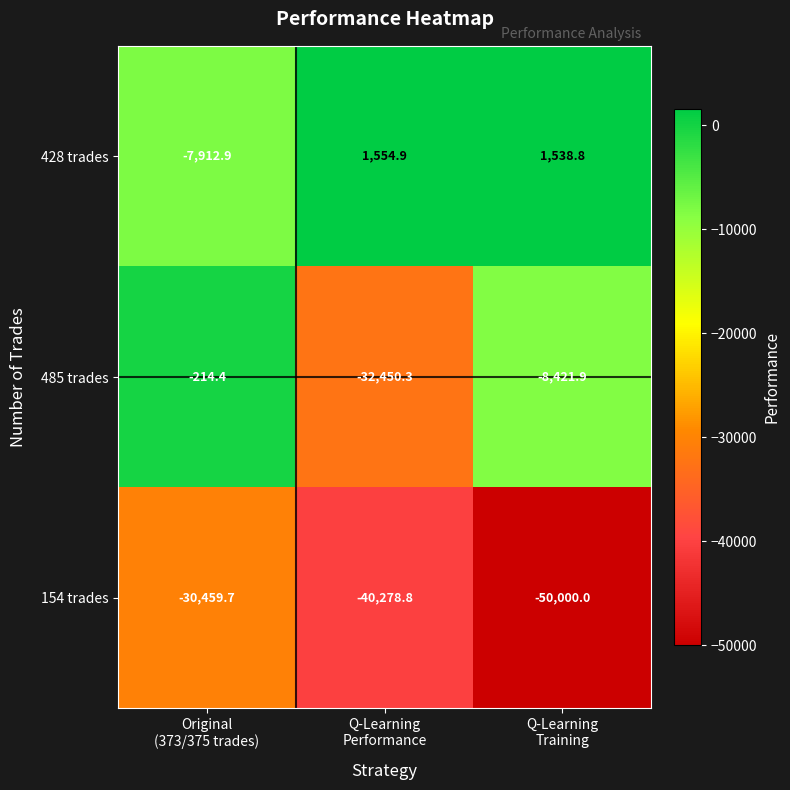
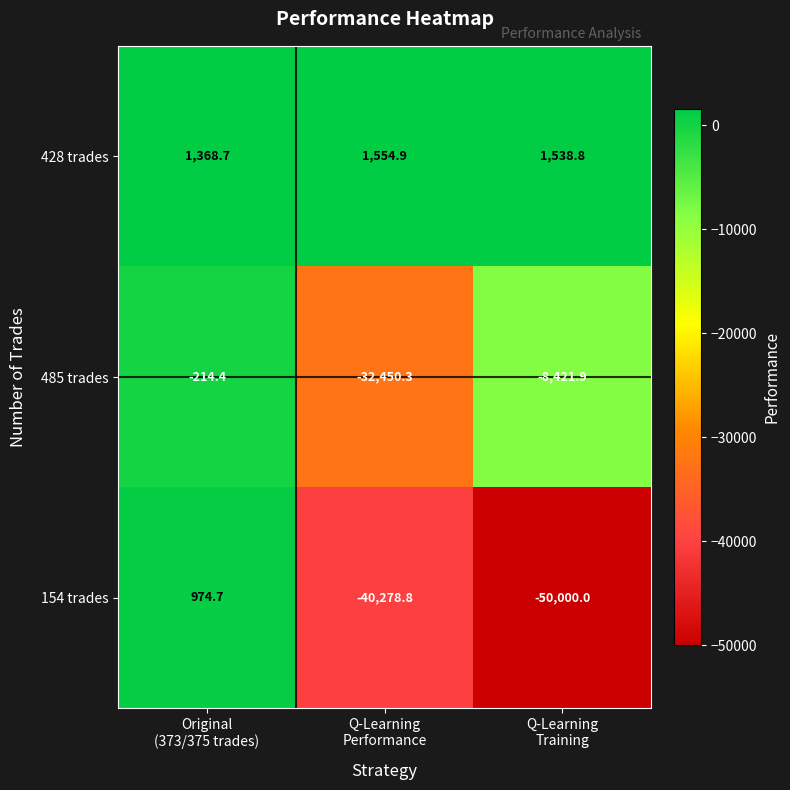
428 trades, Original (373/375 trades): -7,912.9 -> 1,368.7
154 trades, Original (373/375 trades): -30,459.7 -> 974.7
